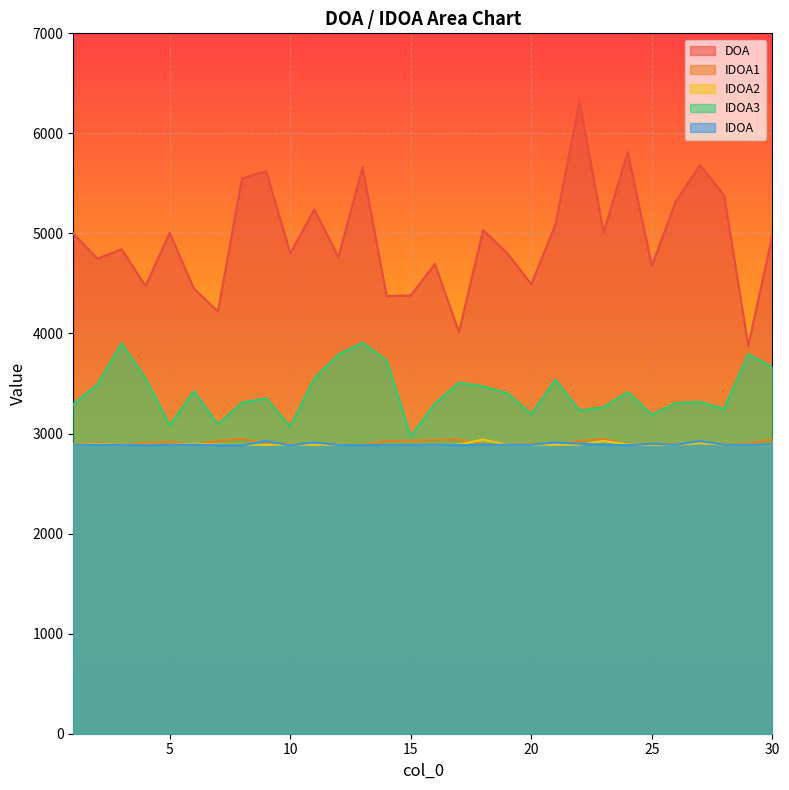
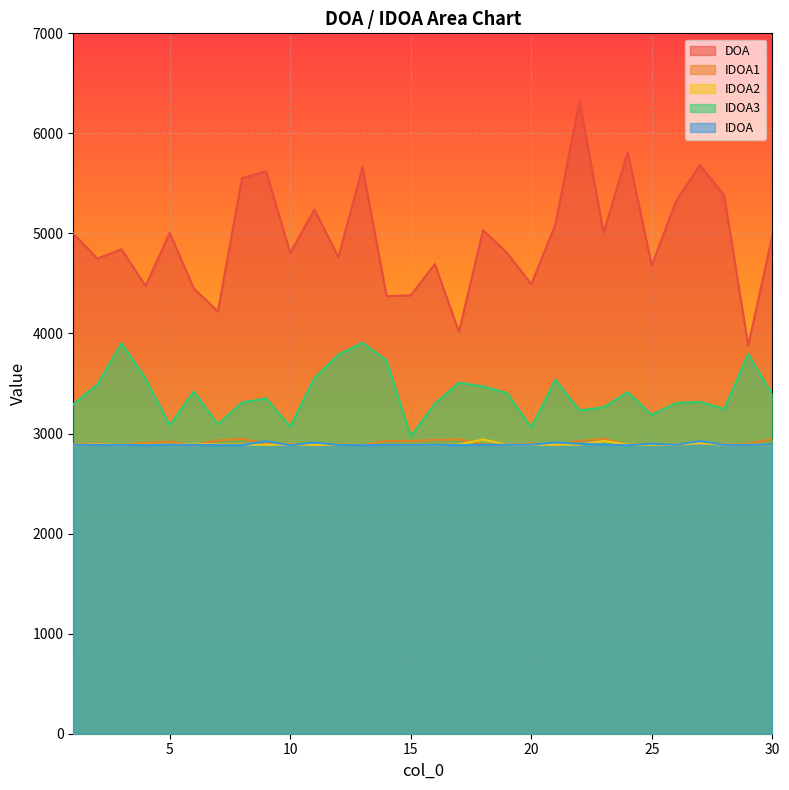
IDOA3, 20: 3190 -> 3060
IDOA3, 30: 3660 -> 3390
